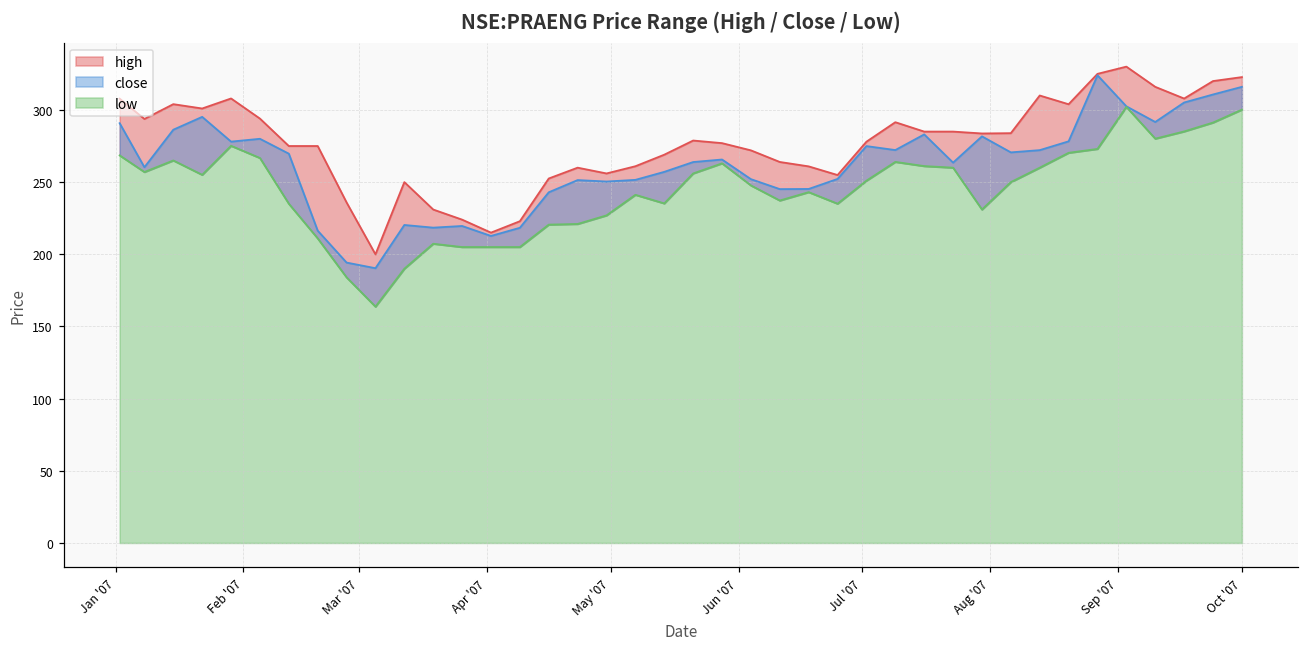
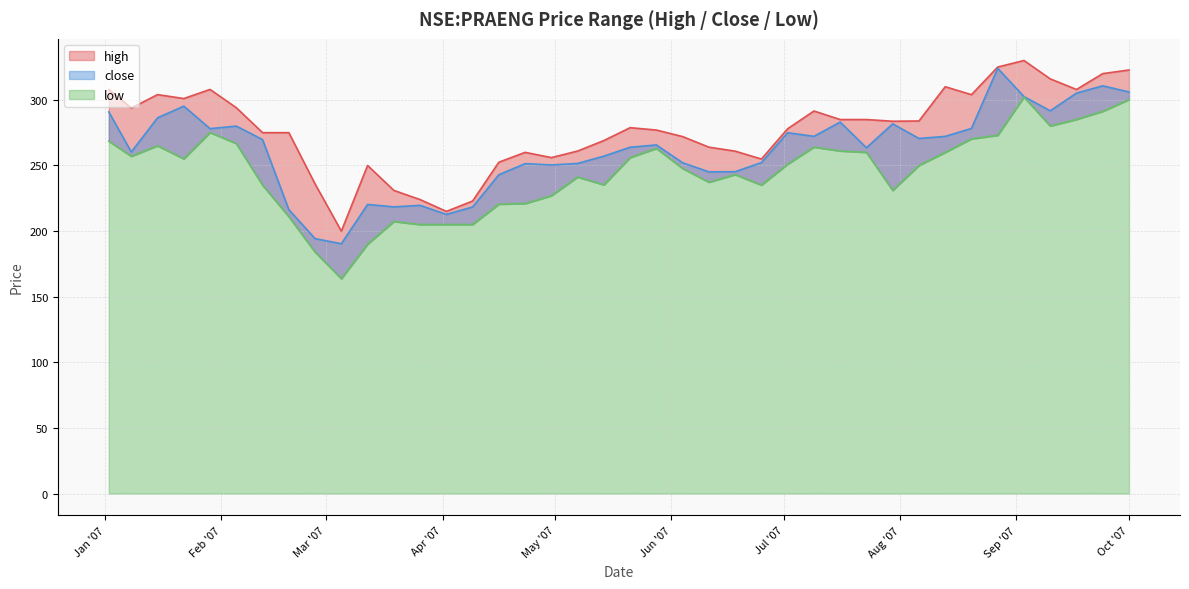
close, Oct '07: 316 -> 306
